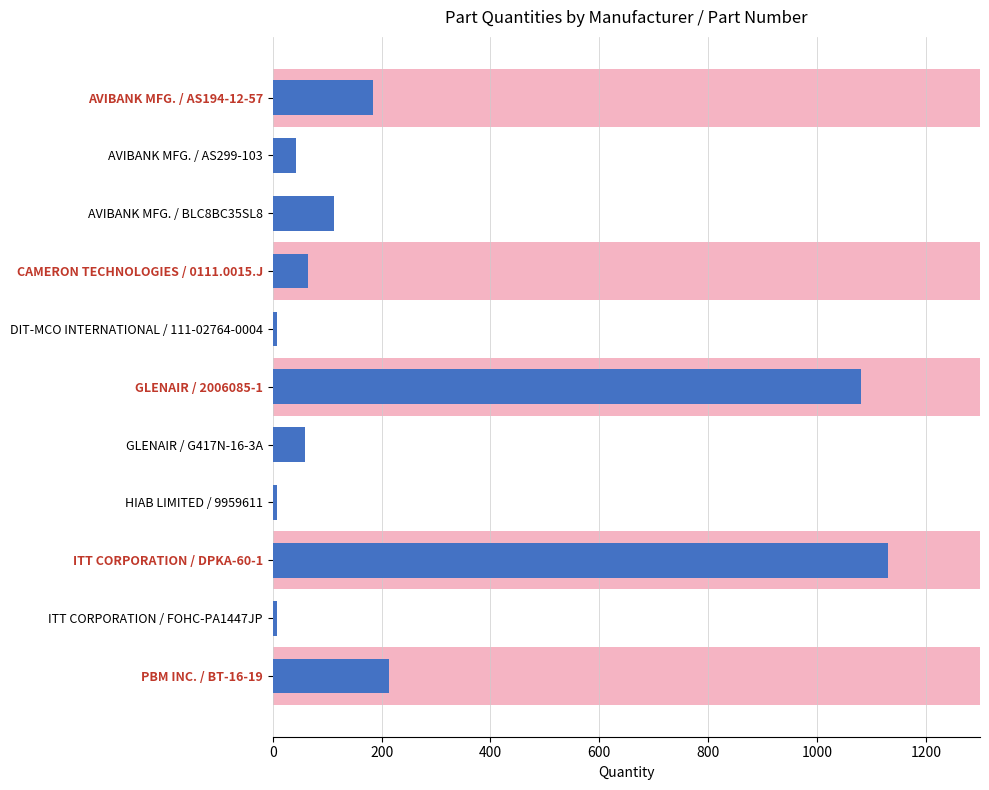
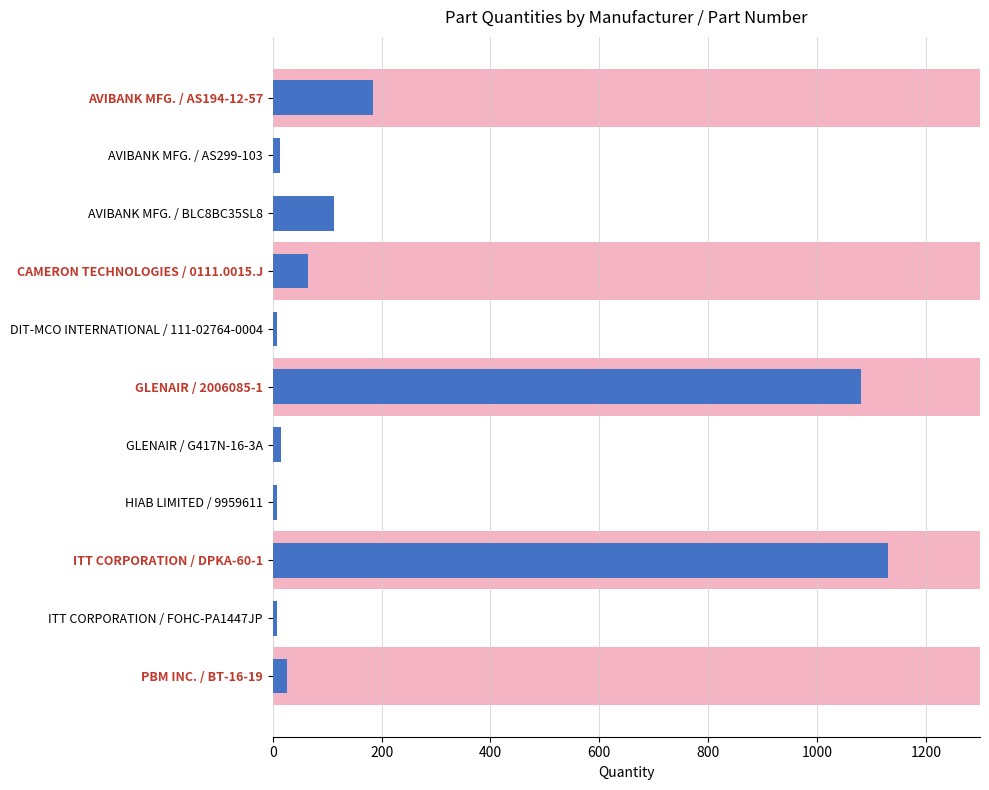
AVIBANK MFG. / AS299-103: 40 -> 10
GLENAIR / G417N-16-3A: 60 -> 20
PBM INC. / BT-16-19: 210 -> 30
